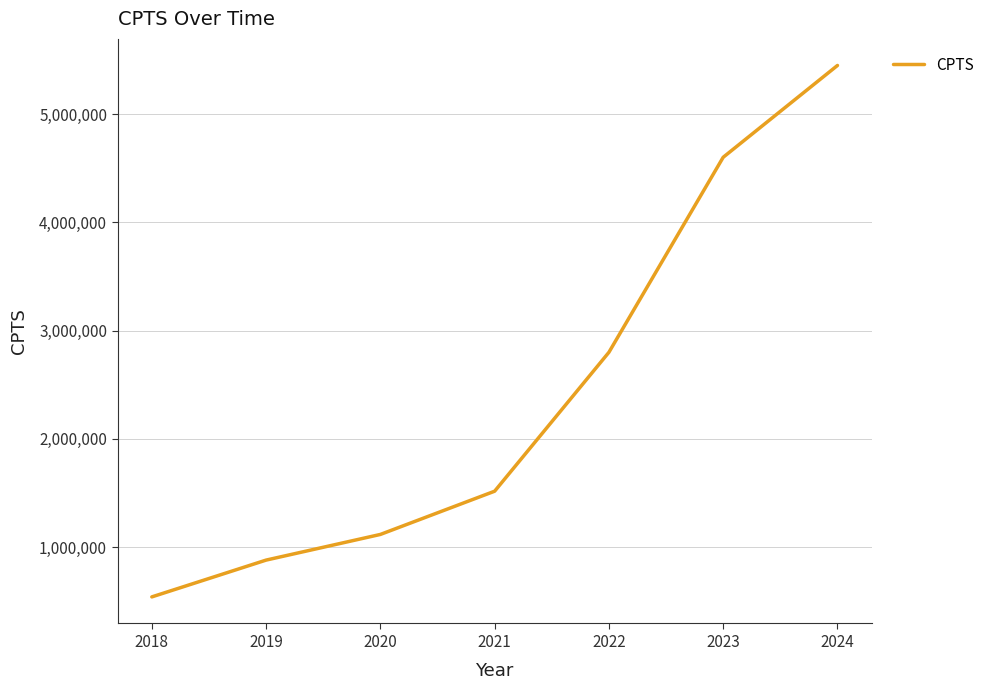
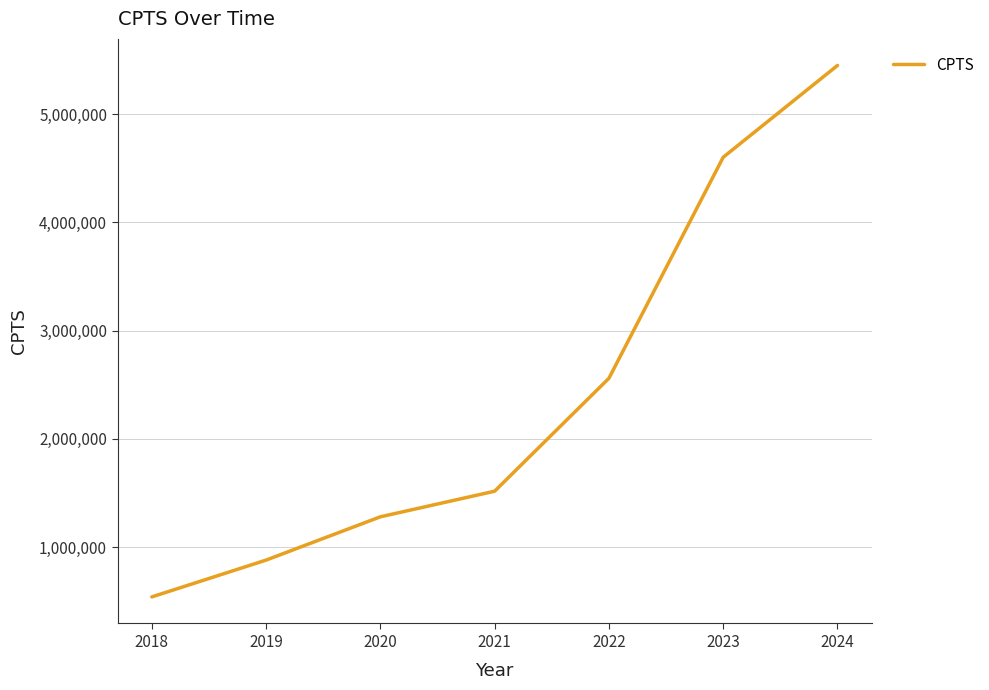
2020: 1,120,000 -> 1,280,000
2022: 2,800,000 -> 2,560,000
